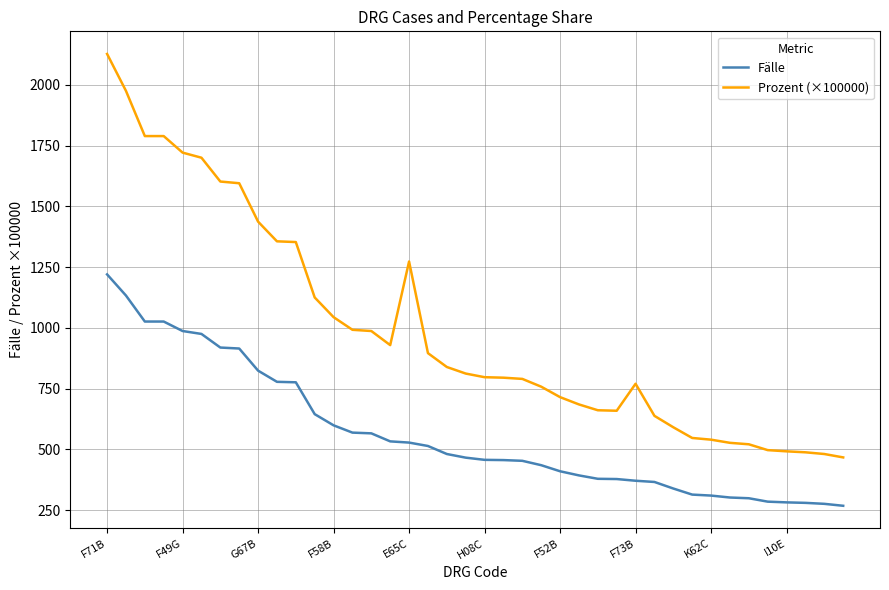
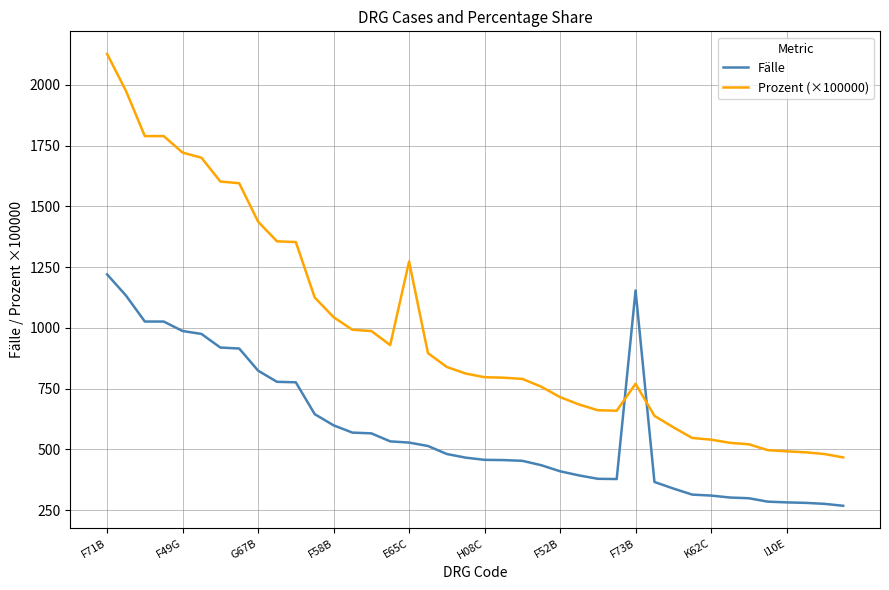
Fälle, F73B: 370 -> 1150
